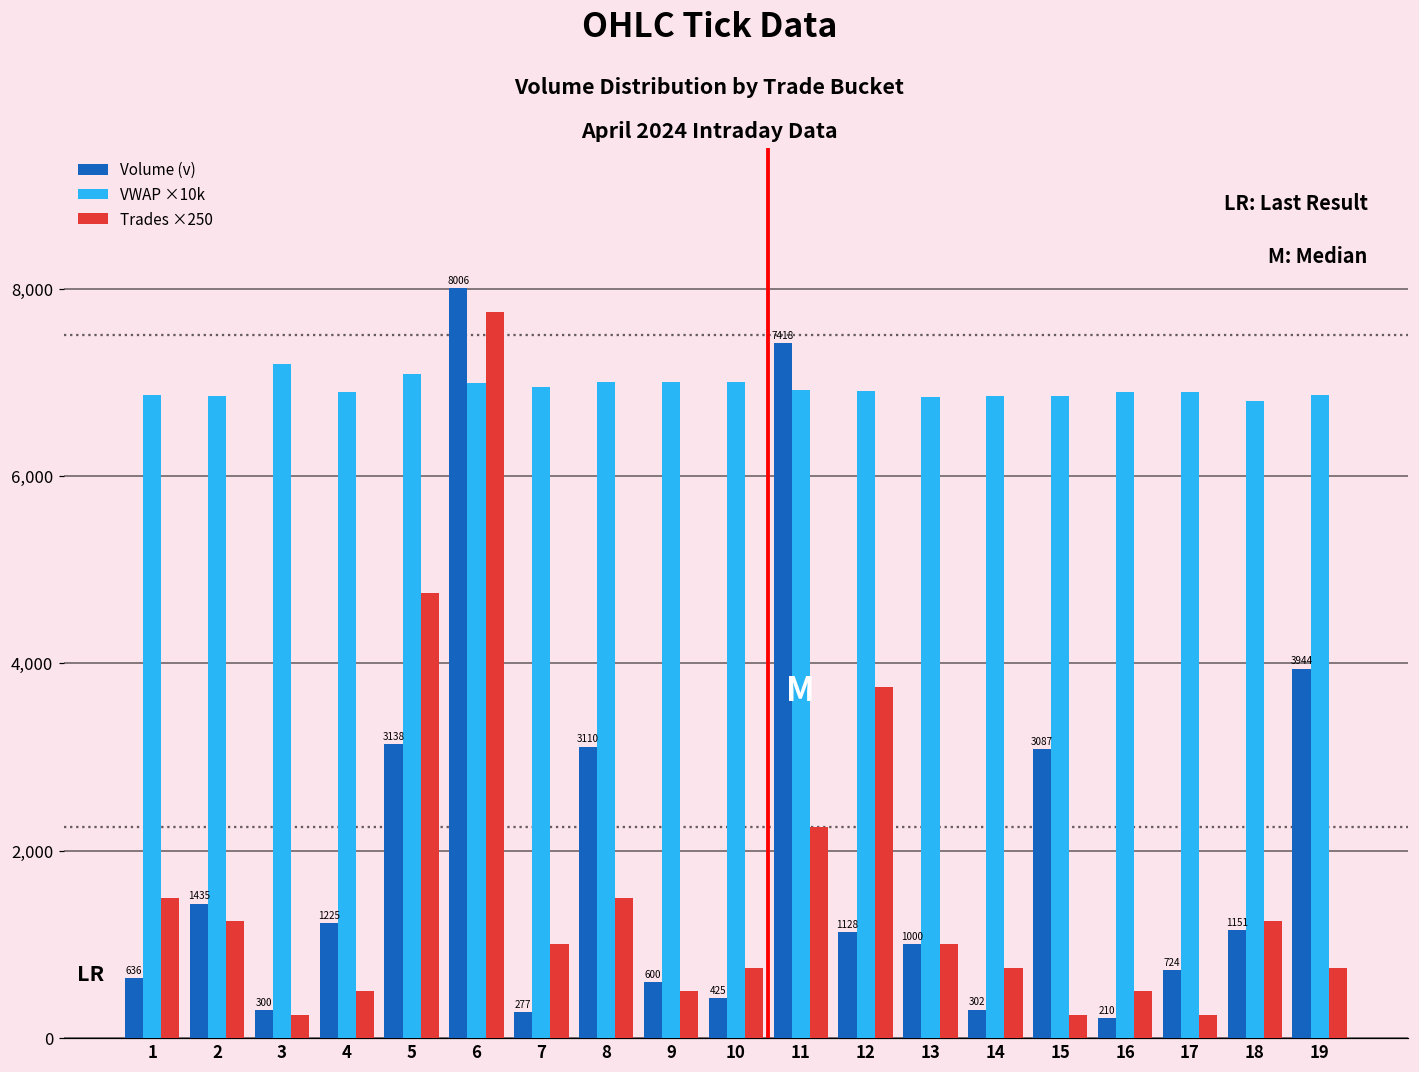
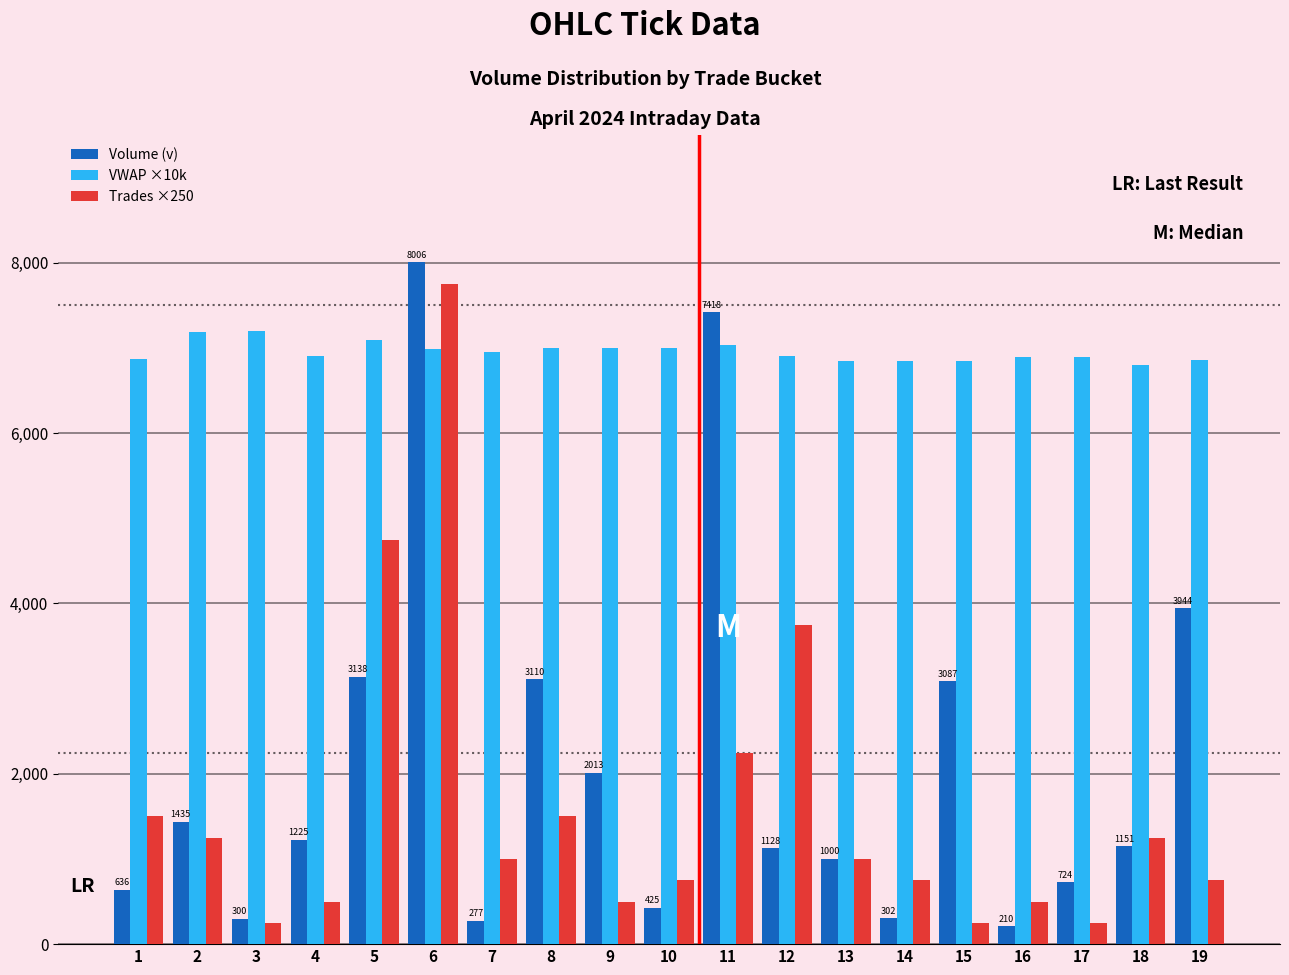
VWAP ×10k, 2: 6,900 -> 7,200
Volume (v), 9: 600 -> 2013
VWAP ×10k, 11: 6,900 -> 7,000
